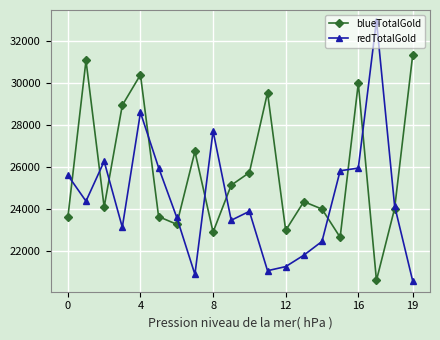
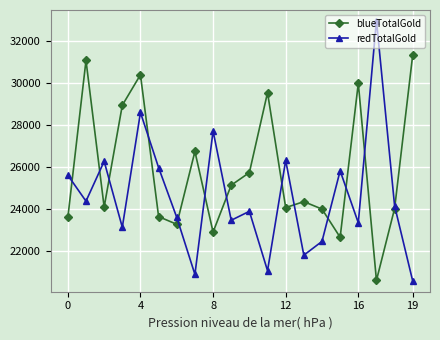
blueTotalGold, 12: 23000 -> 24100
redTotalGold, 12: 21300 -> 26300
redTotalGold, 16: 26000 -> 23400
